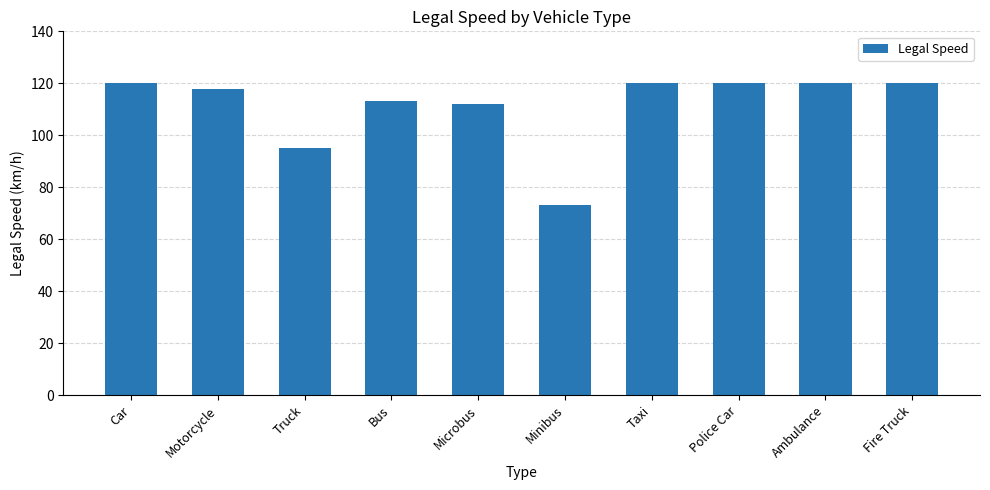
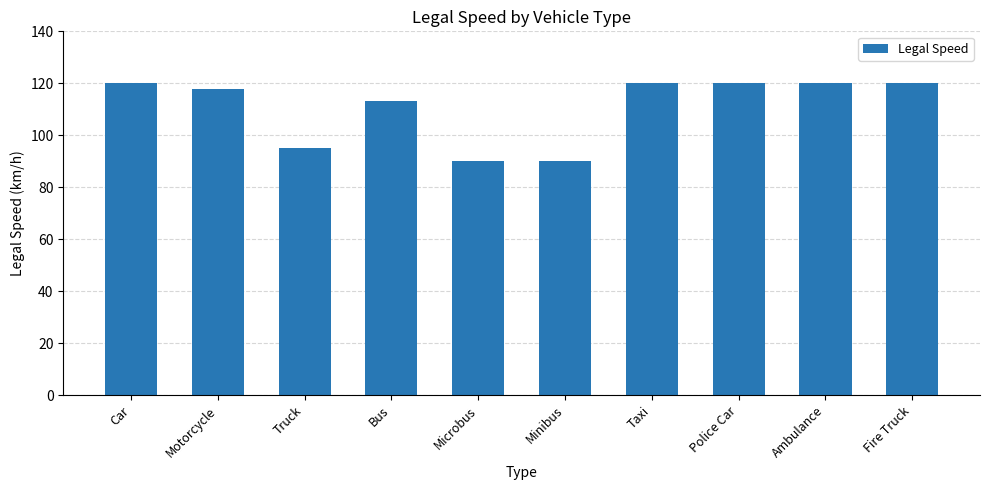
Microbus: 112 -> 90
Minibus: 73 -> 90
